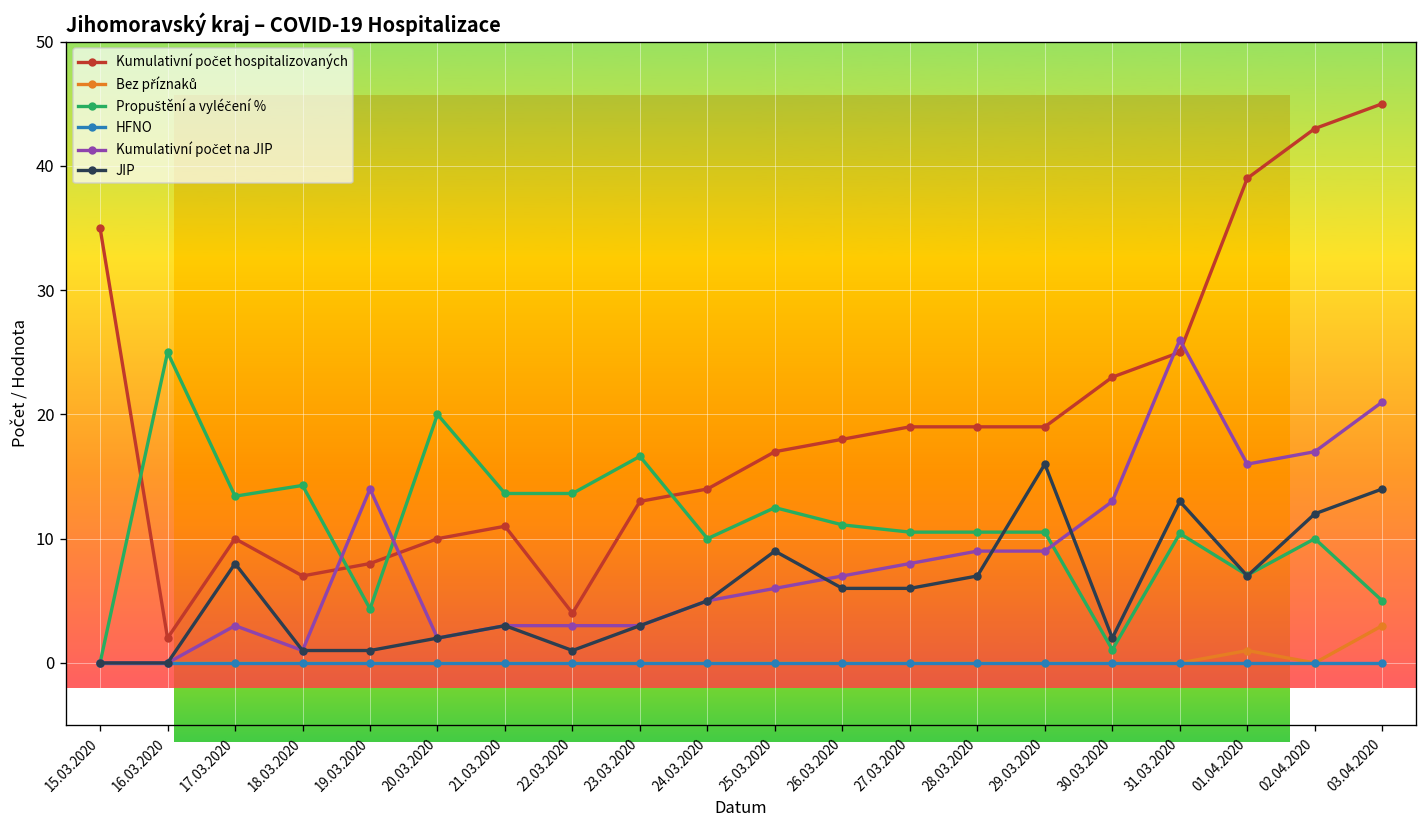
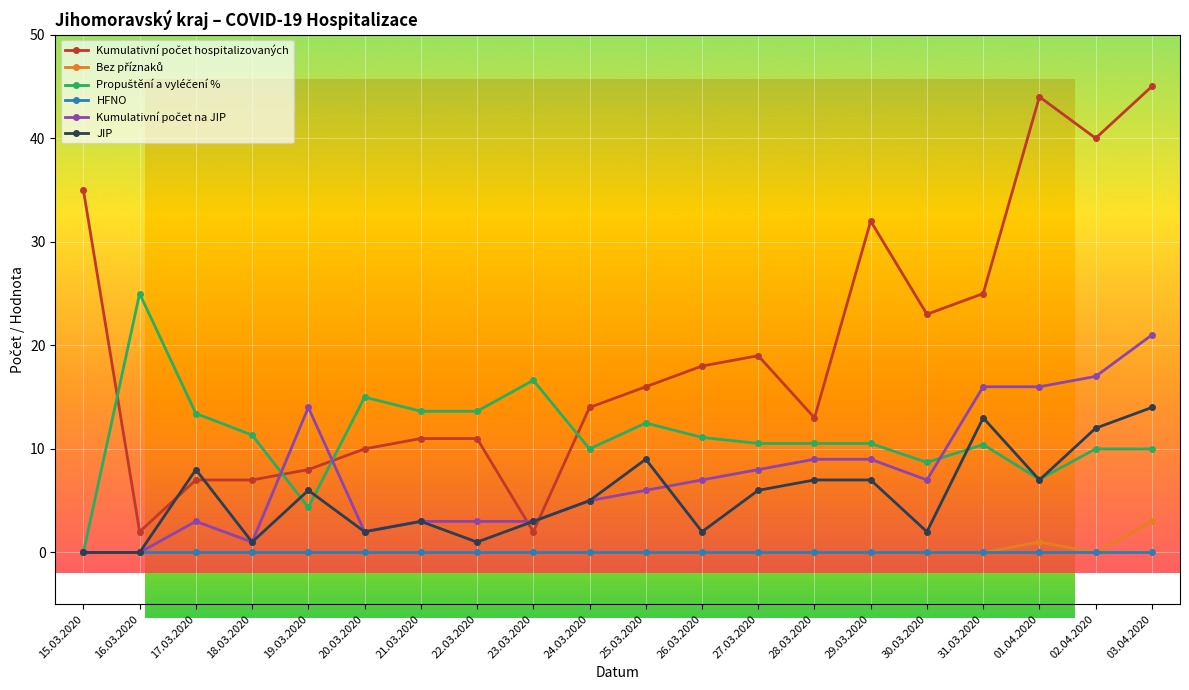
Kumulativní počet hospitalizovaných, 17.03.2020: 10 -> 7
Propuštění a vyléčení %, 18.03.2020: 14.3 -> 11.3
JIP, 19.03.2020: 1 -> 6
Propuštění a vyléčení %, 20.03.2020: 20.0 -> 15.0
Kumulativní počet hospitalizovaných, 22.03.2020: 4 -> 11
Kumulativní počet hospitalizovaných, 23.03.2020: 13 -> 2
Kumulativní počet hospitalizovaných, 25.03.2020: 17 -> 16
JIP, 26.03.2020: 6 -> 2
Kumulativní počet hospitalizovaných, 28.03.2020: 19 -> 13
Kumulativní počet hospitalizovaných, 29.03.2020: 19 -> 32
JIP, 29.03.2020: 16 -> 7
Propuštění a vyléčení %, 30.03.2020: 1.1 -> 8.7
Kumulativní počet na JIP, 30.03.2020: 13 -> 7
Kumulativní počet na JIP, 31.03.2020: 26 -> 16
Kumulativní počet hospitalizovaných, 01.04.2020: 39 -> 44
Kumulativní počet hospitalizovaných, 02.04.2020: 43 -> 40
Propuštění a vyléčení %, 03.04.2020: 5.0 -> 10.0
